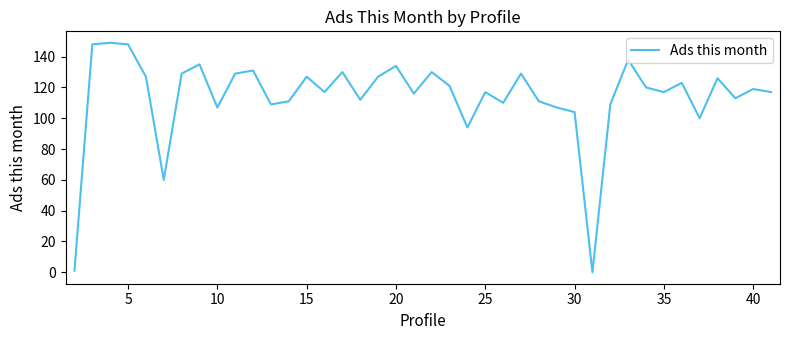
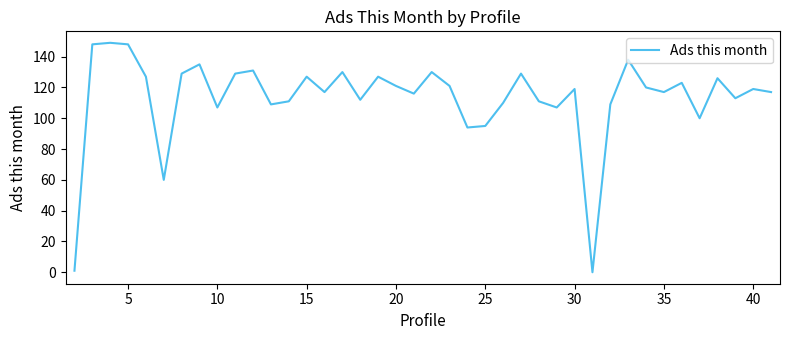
20: 134 -> 121
25: 117 -> 95
30: 104 -> 119
